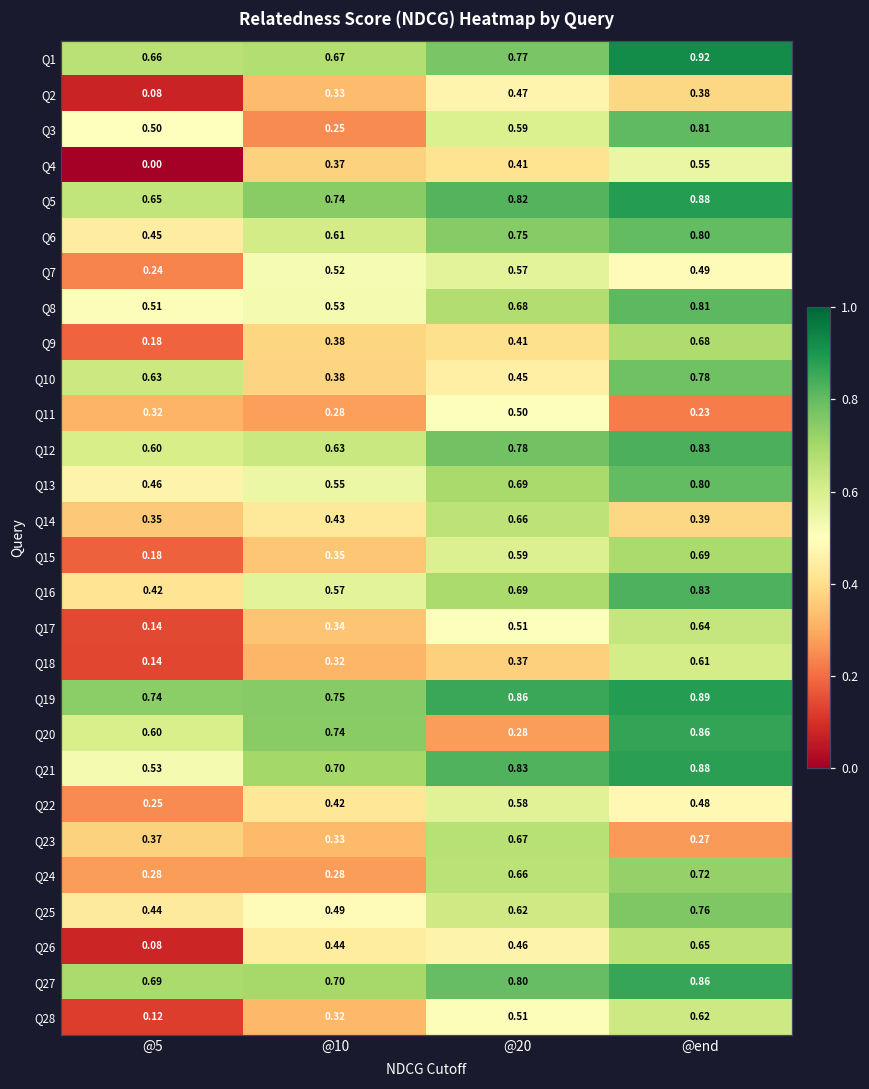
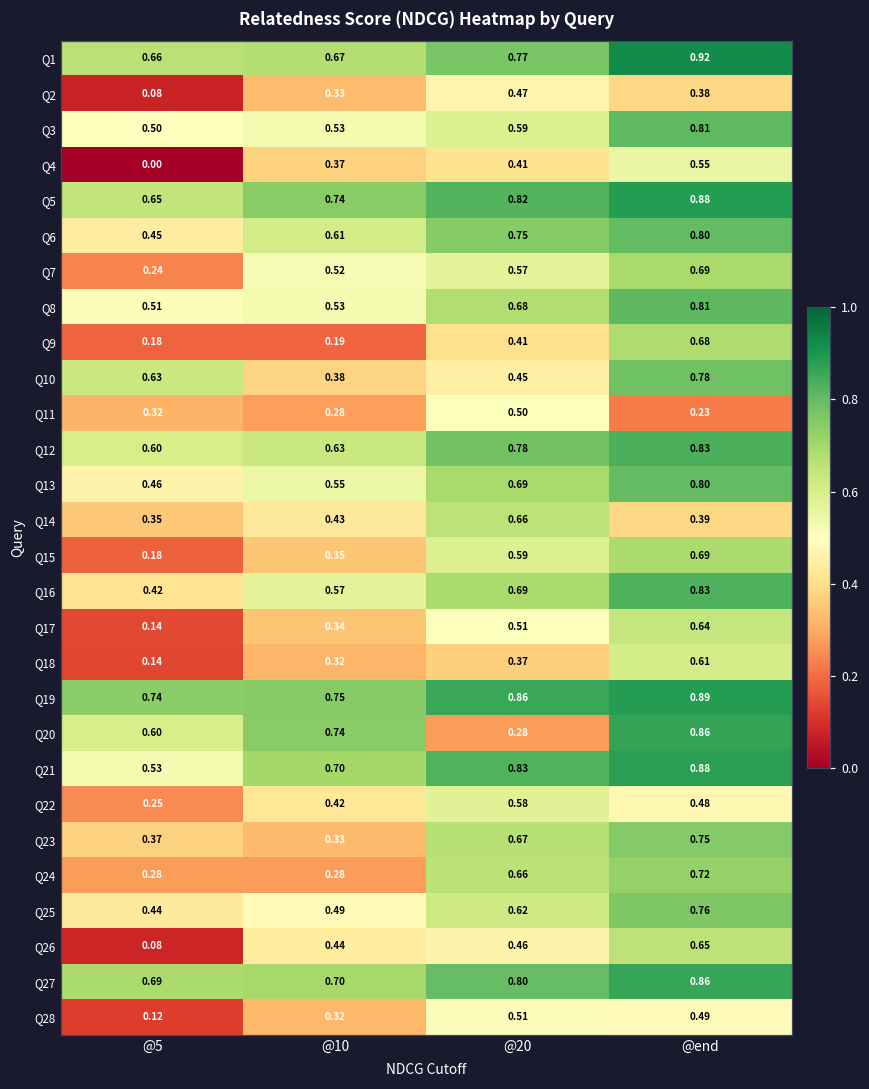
Q3, @10: 0.25 -> 0.53
Q7, @end: 0.49 -> 0.69
Q9, @10: 0.38 -> 0.19
Q23, @end: 0.27 -> 0.75
Q28, @end: 0.62 -> 0.49
